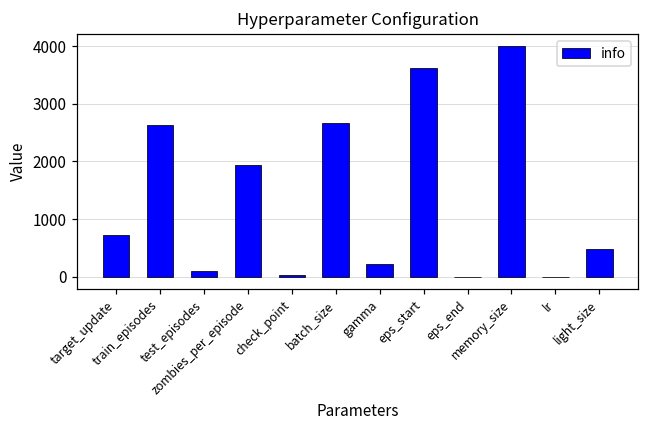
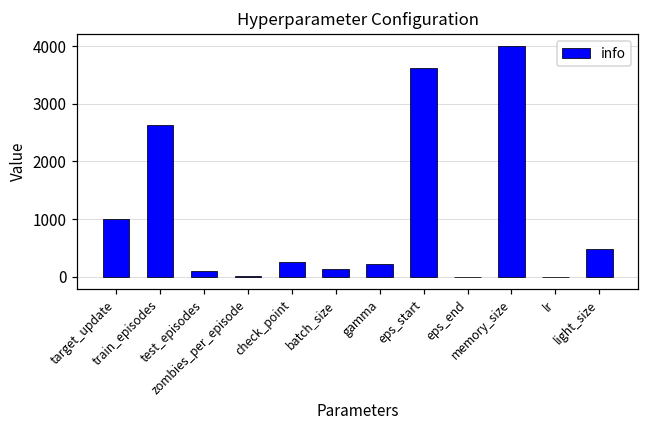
target_update: 700 -> 1000
zombies_per_episode: 1900 -> 0
check_point: 0 -> 300
batch_size: 2700 -> 100
